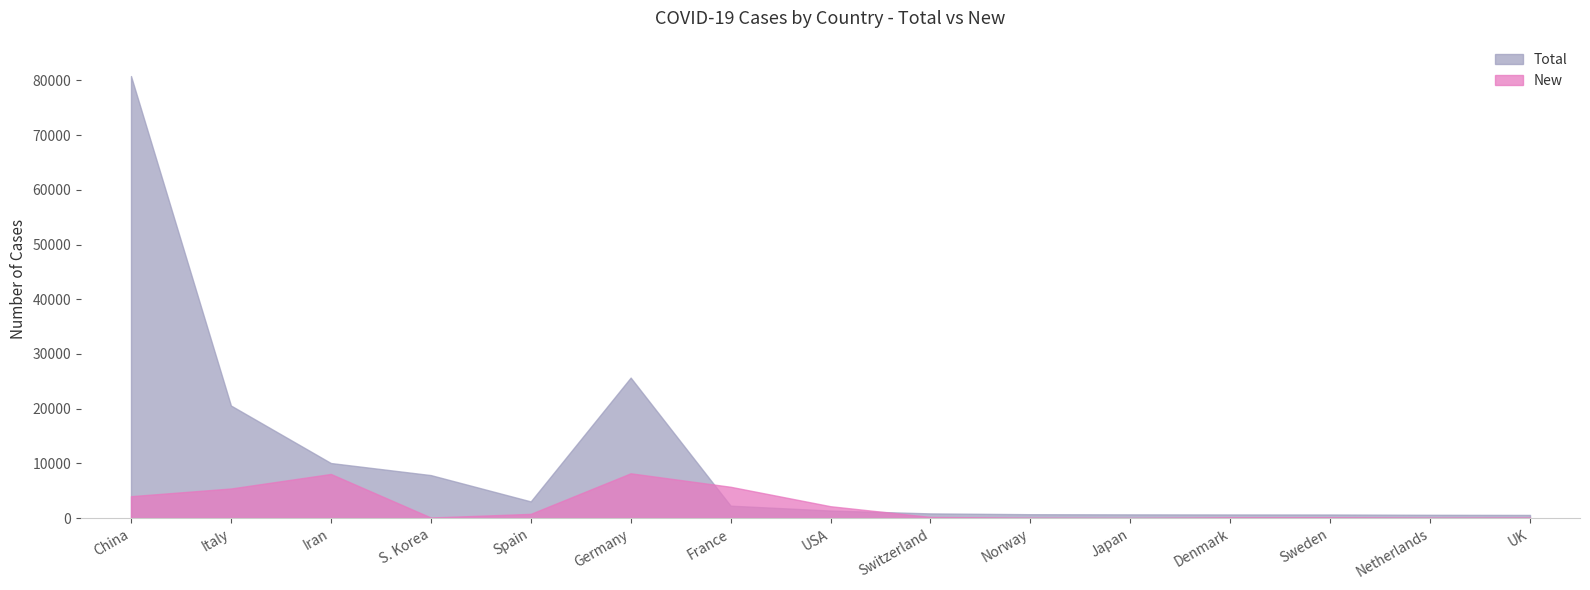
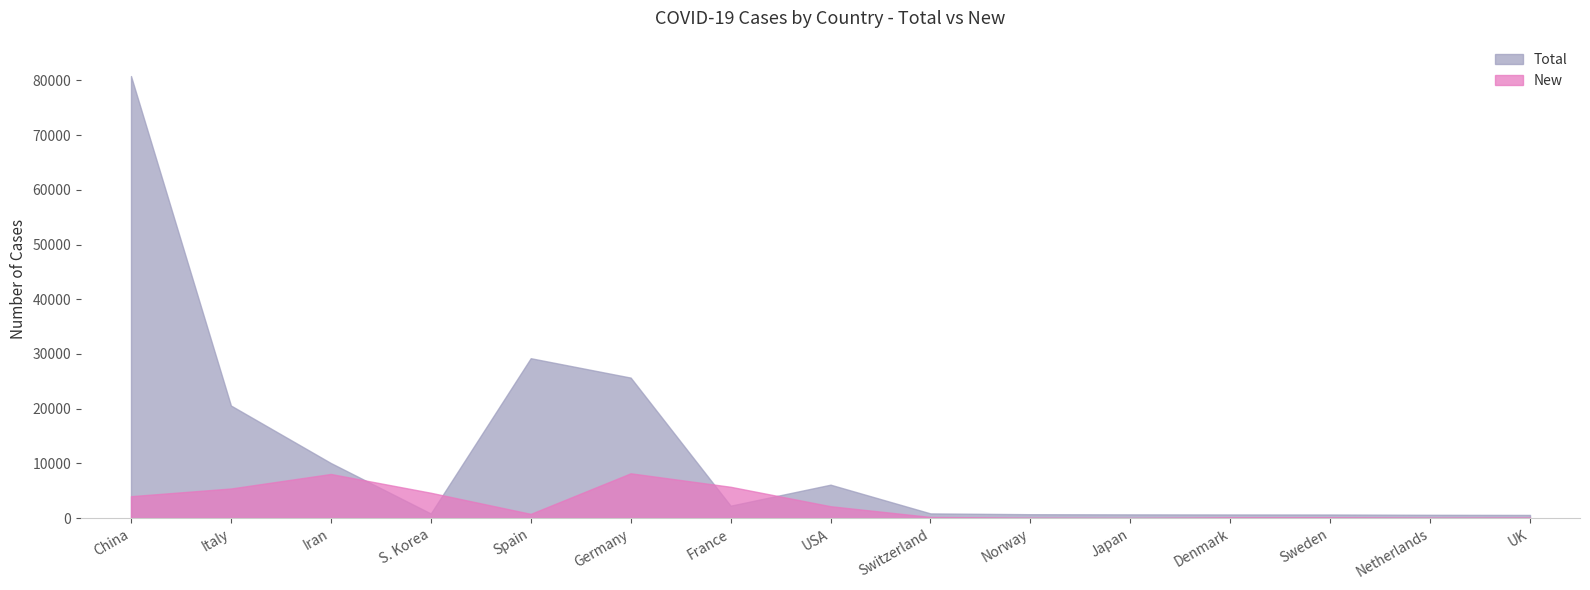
Total, S. Korea: 8000 -> 1000
New, S. Korea: 0 -> 5000
Total, Spain: 3000 -> 29000
Total, USA: 1000 -> 6000
